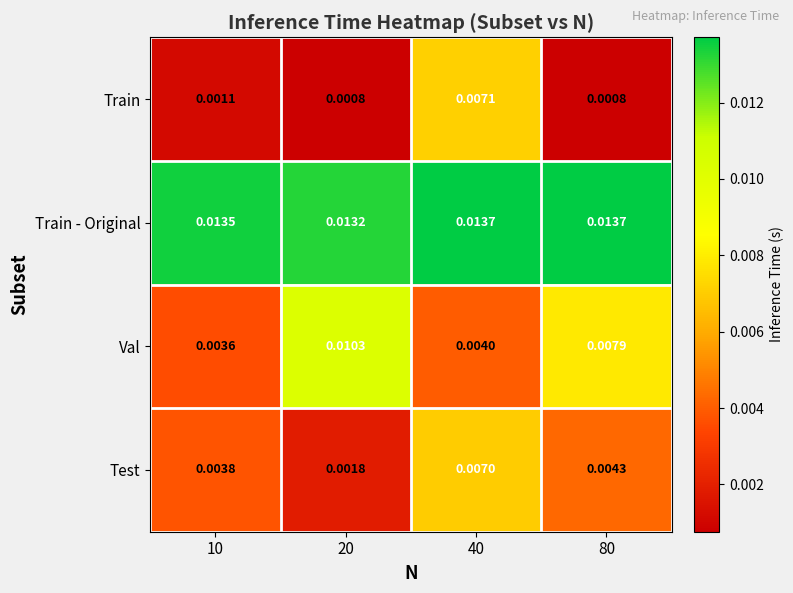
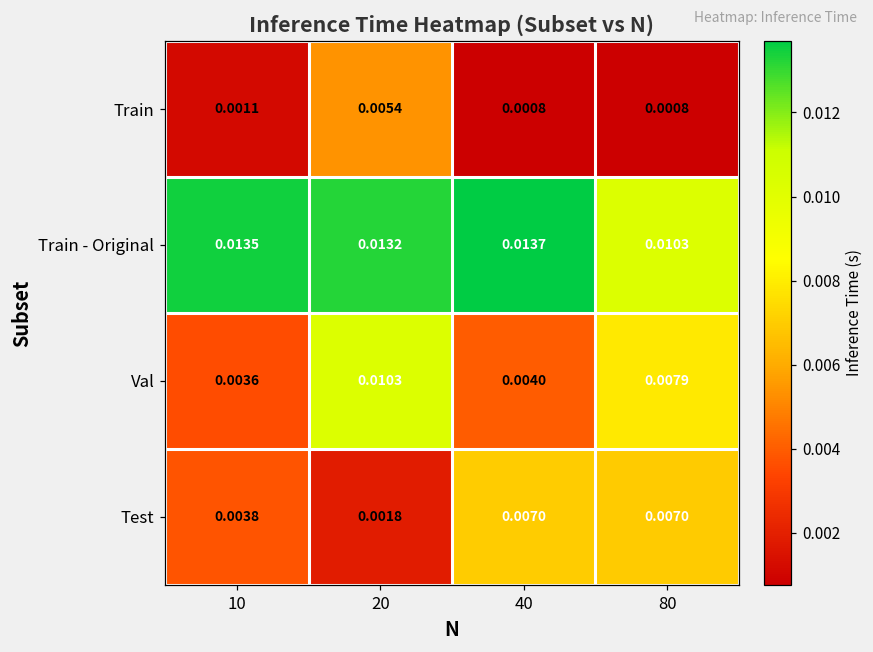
Train, 20: 0.0008 -> 0.0054
Train, 40: 0.0071 -> 0.0008
Train - Original, 80: 0.0137 -> 0.0103
Test, 80: 0.0043 -> 0.0070
